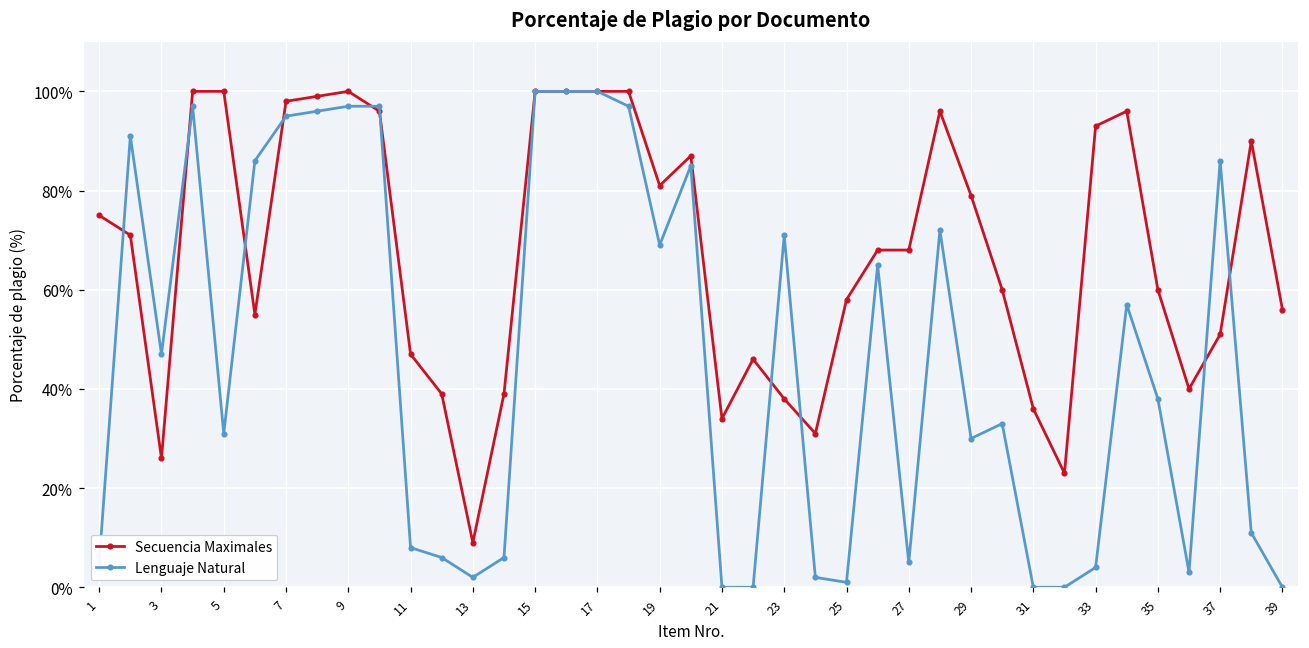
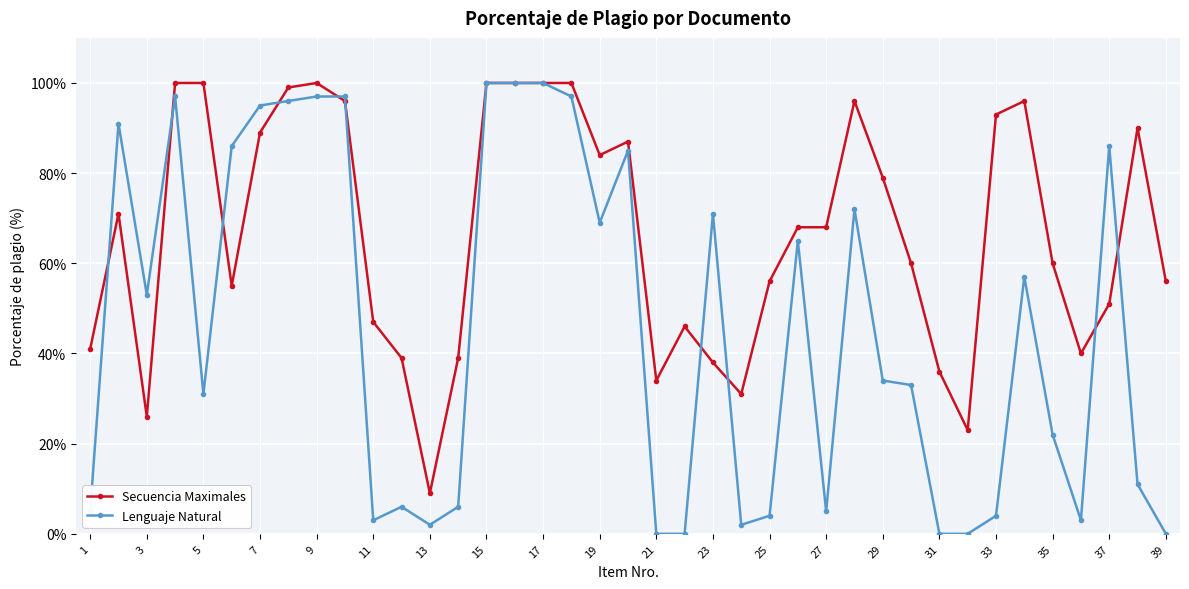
Secuencia Maximales, 1: 75% -> 41%
Lenguaje Natural, 3: 47% -> 53%
Secuencia Maximales, 7: 98% -> 89%
Lenguaje Natural, 11: 8% -> 3%
Secuencia Maximales, 19: 81% -> 84%
Secuencia Maximales, 25: 58% -> 56%
Lenguaje Natural, 25: 1% -> 4%
Lenguaje Natural, 29: 30% -> 34%
Lenguaje Natural, 35: 38% -> 22%
